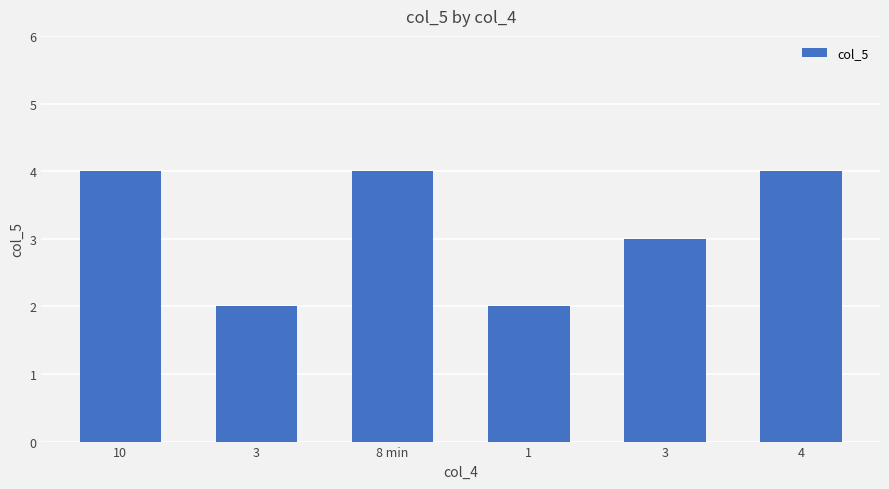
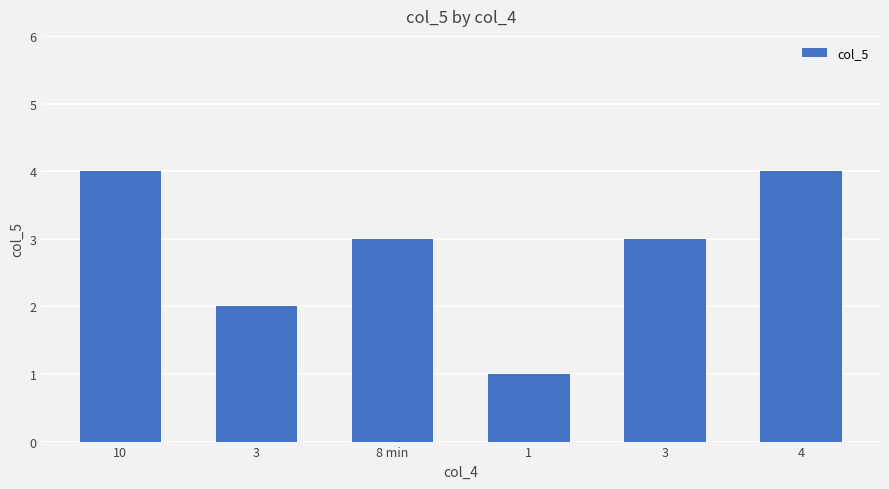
8 min: 4 -> 3
1: 2 -> 1
